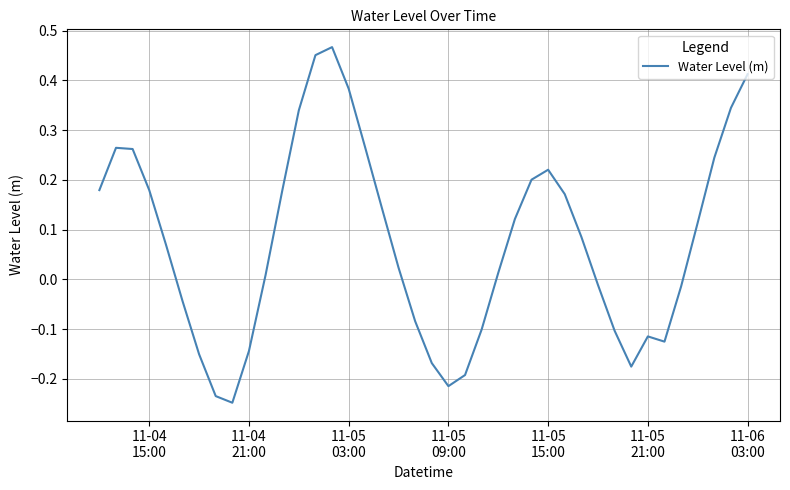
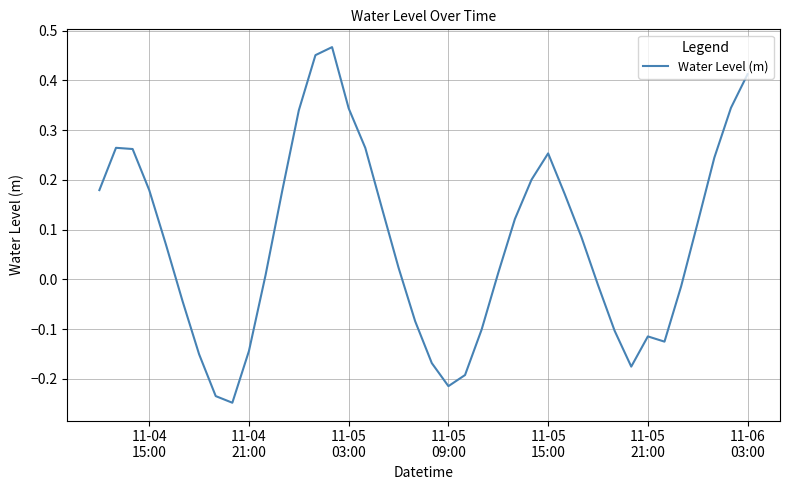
11-05 03:00: 0.38 -> 0.34
11-05 15:00: 0.22 -> 0.25
